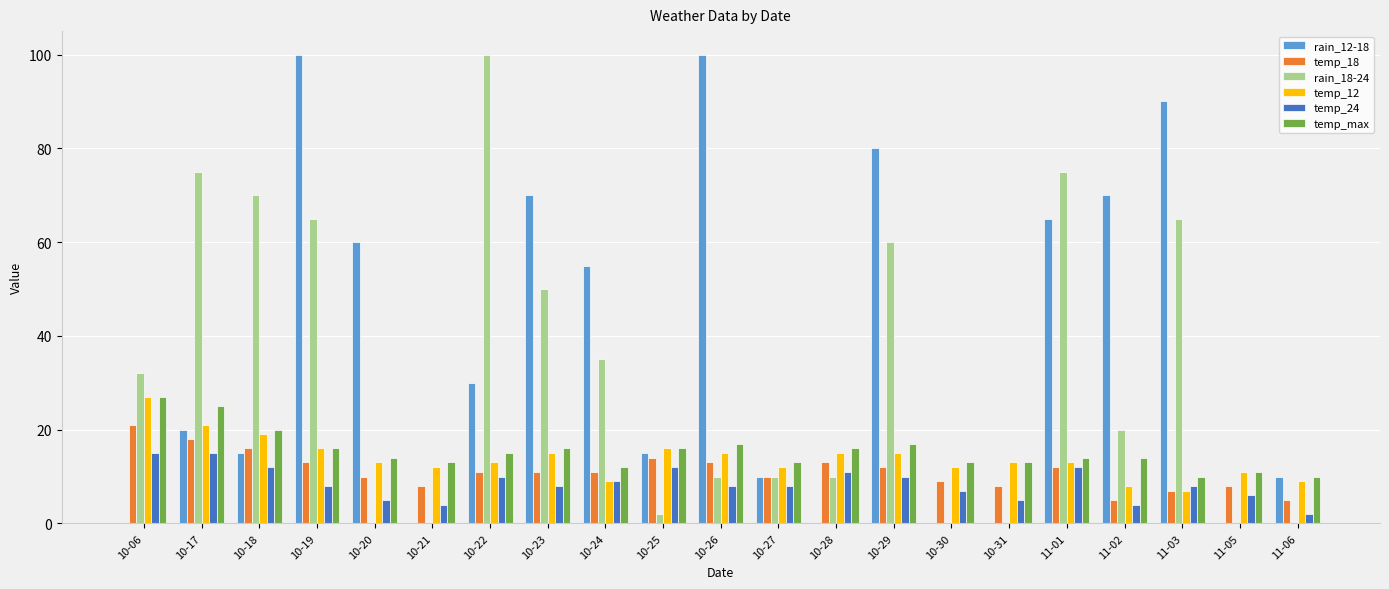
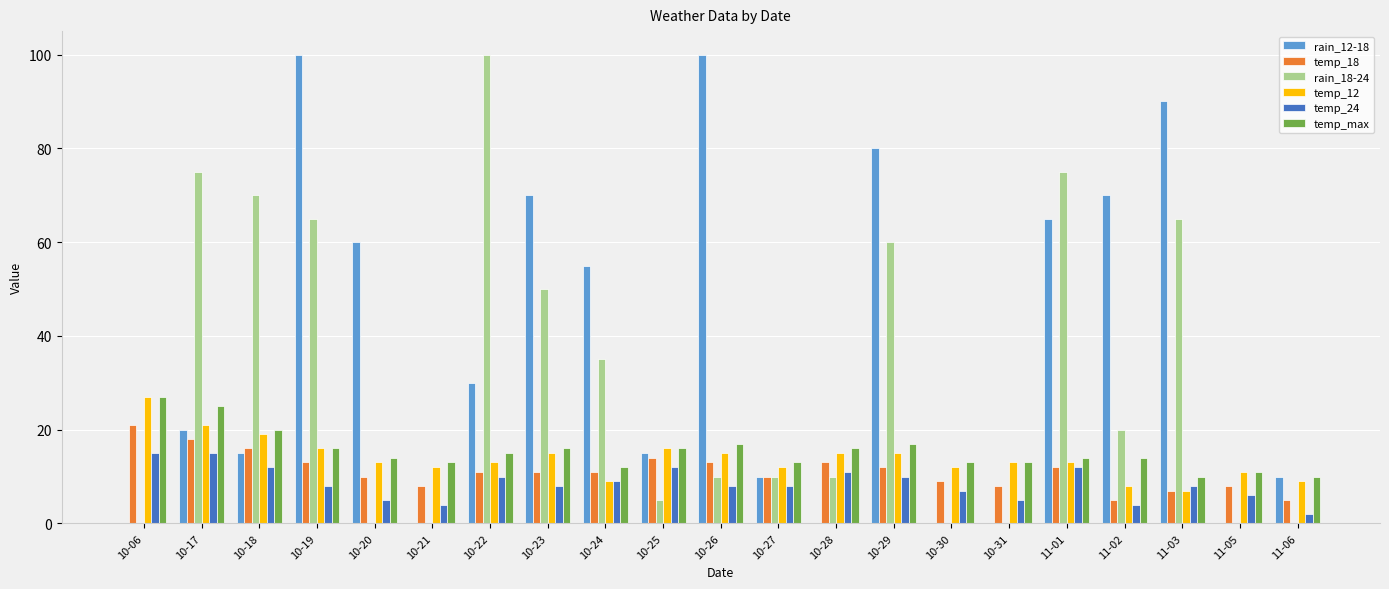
rain_18-24, 10-06: 32 -> 0
rain_18-24, 10-25: 2 -> 5
